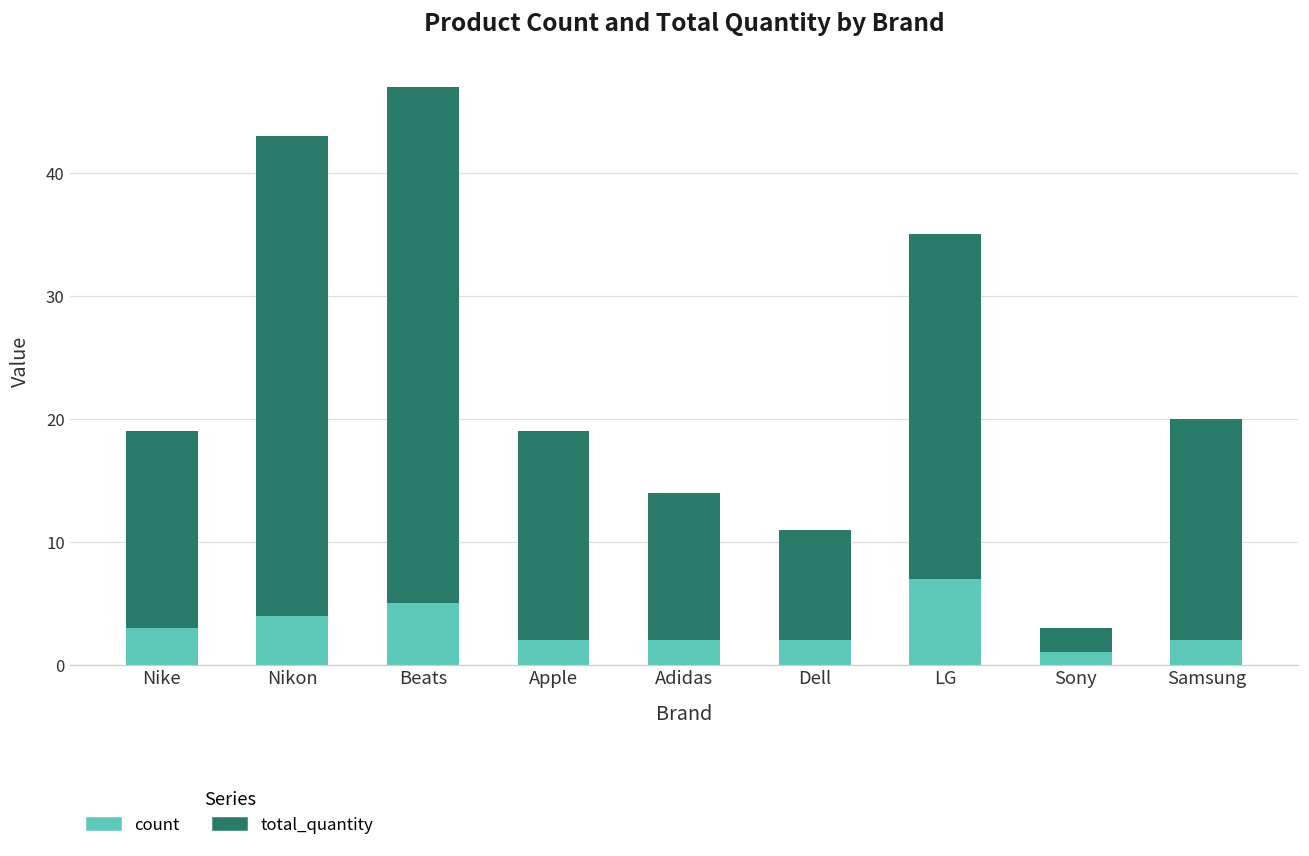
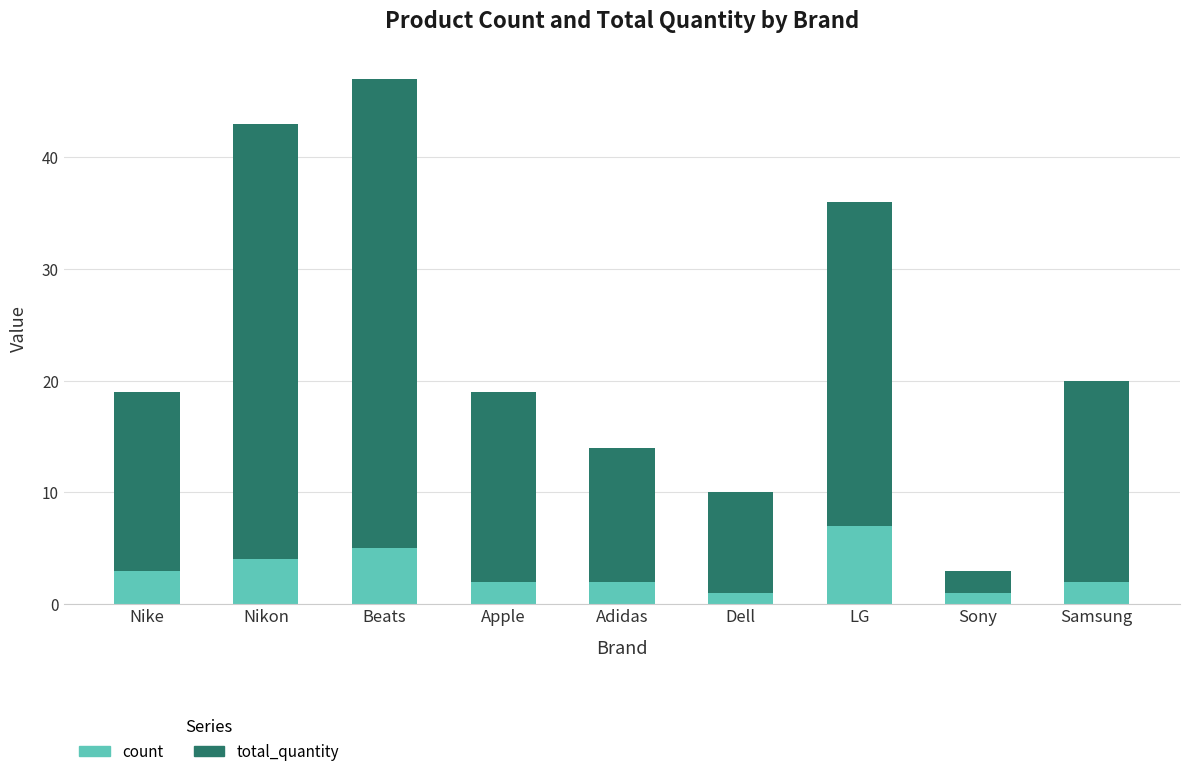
count, Dell: 2 -> 1
total_quantity, LG: 28 -> 29
